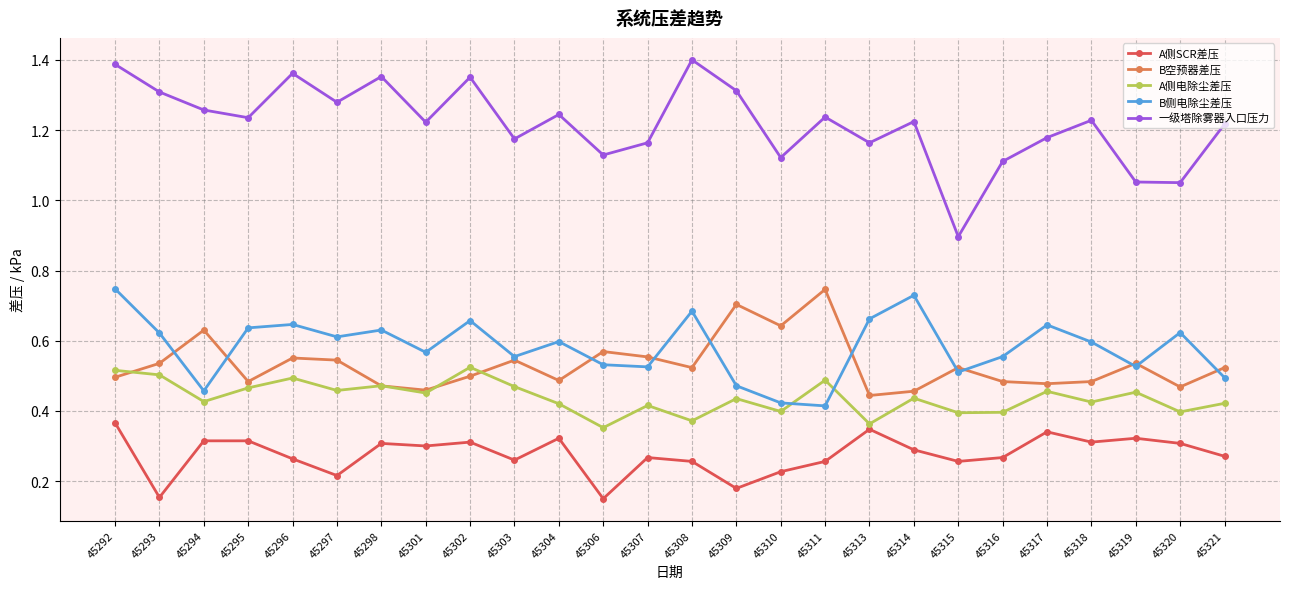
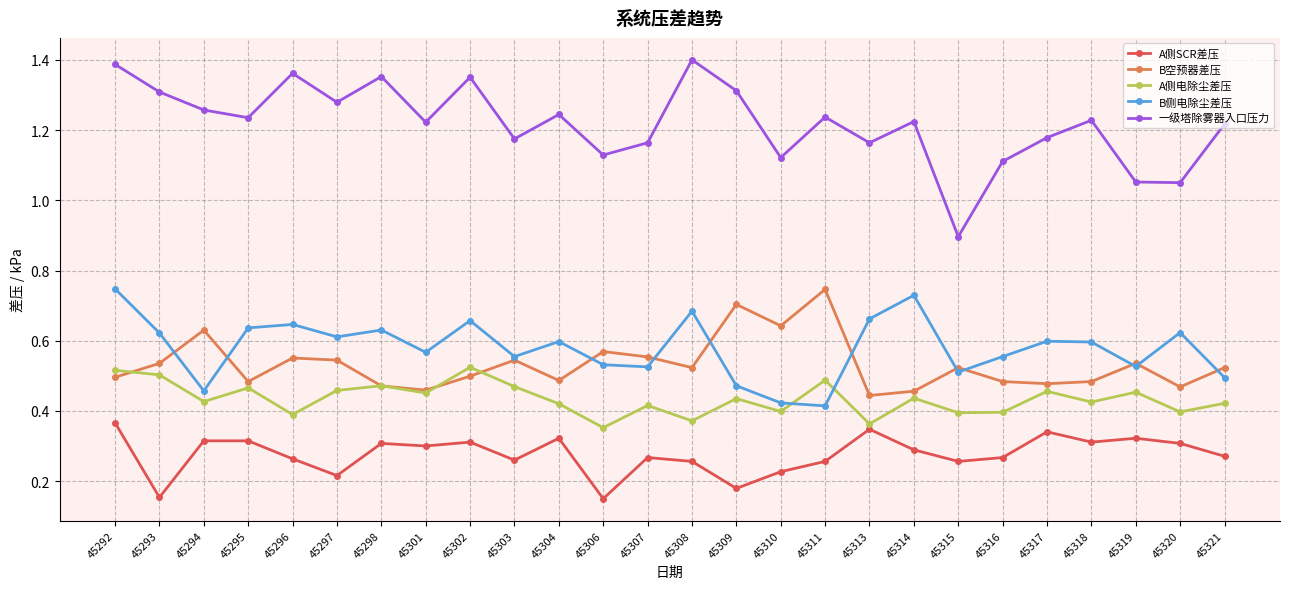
A侧电除尘差压, 45296: 0.49 -> 0.39
B侧电除尘差压, 45317: 0.65 -> 0.60
